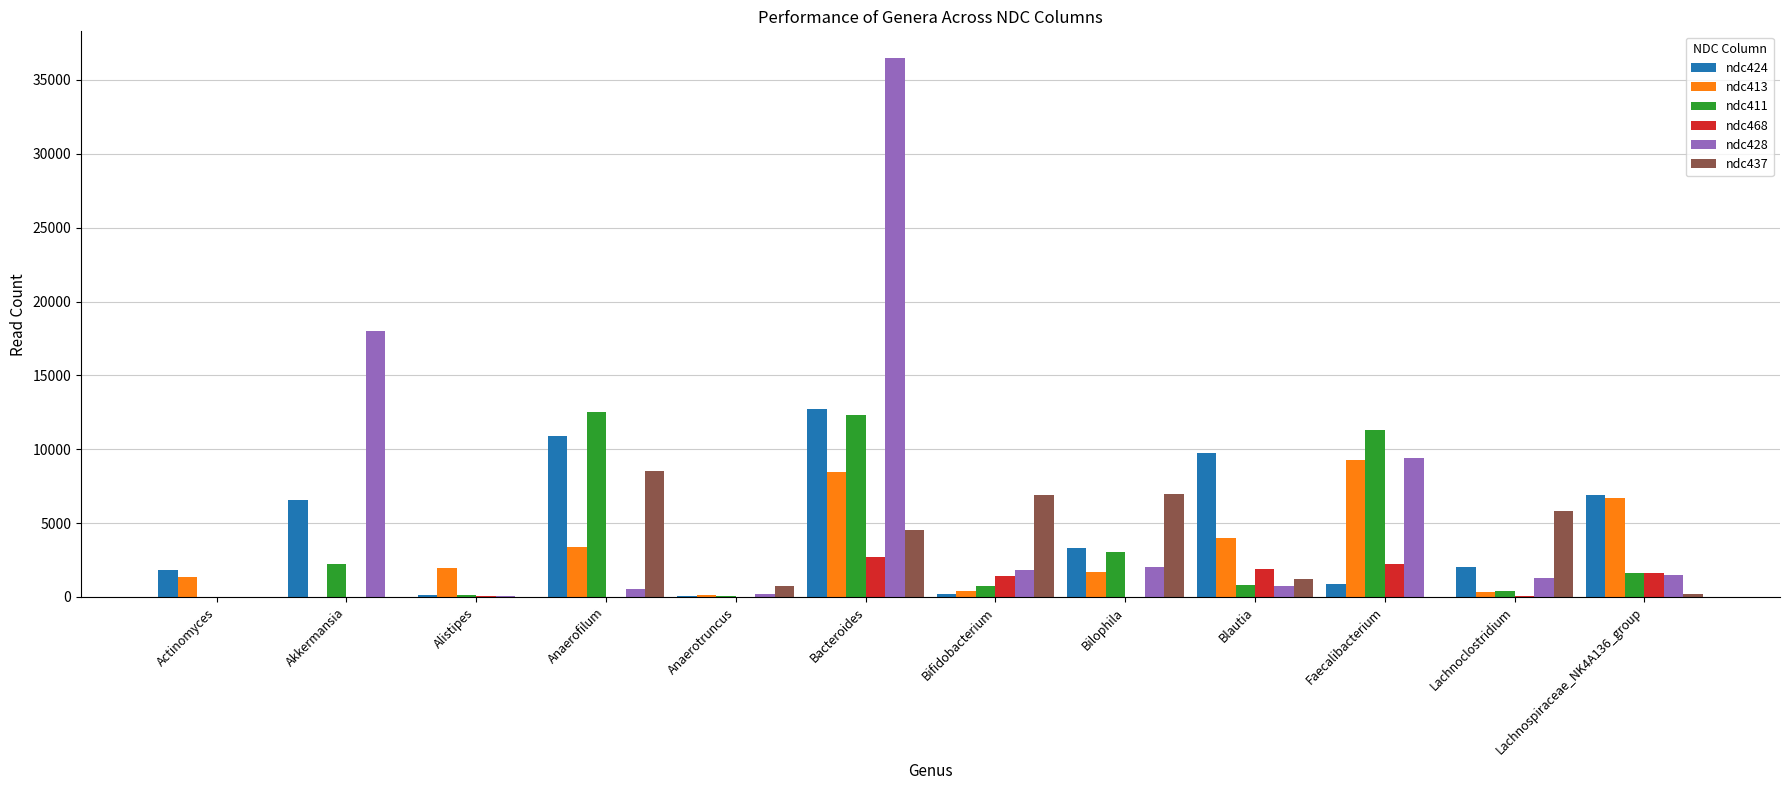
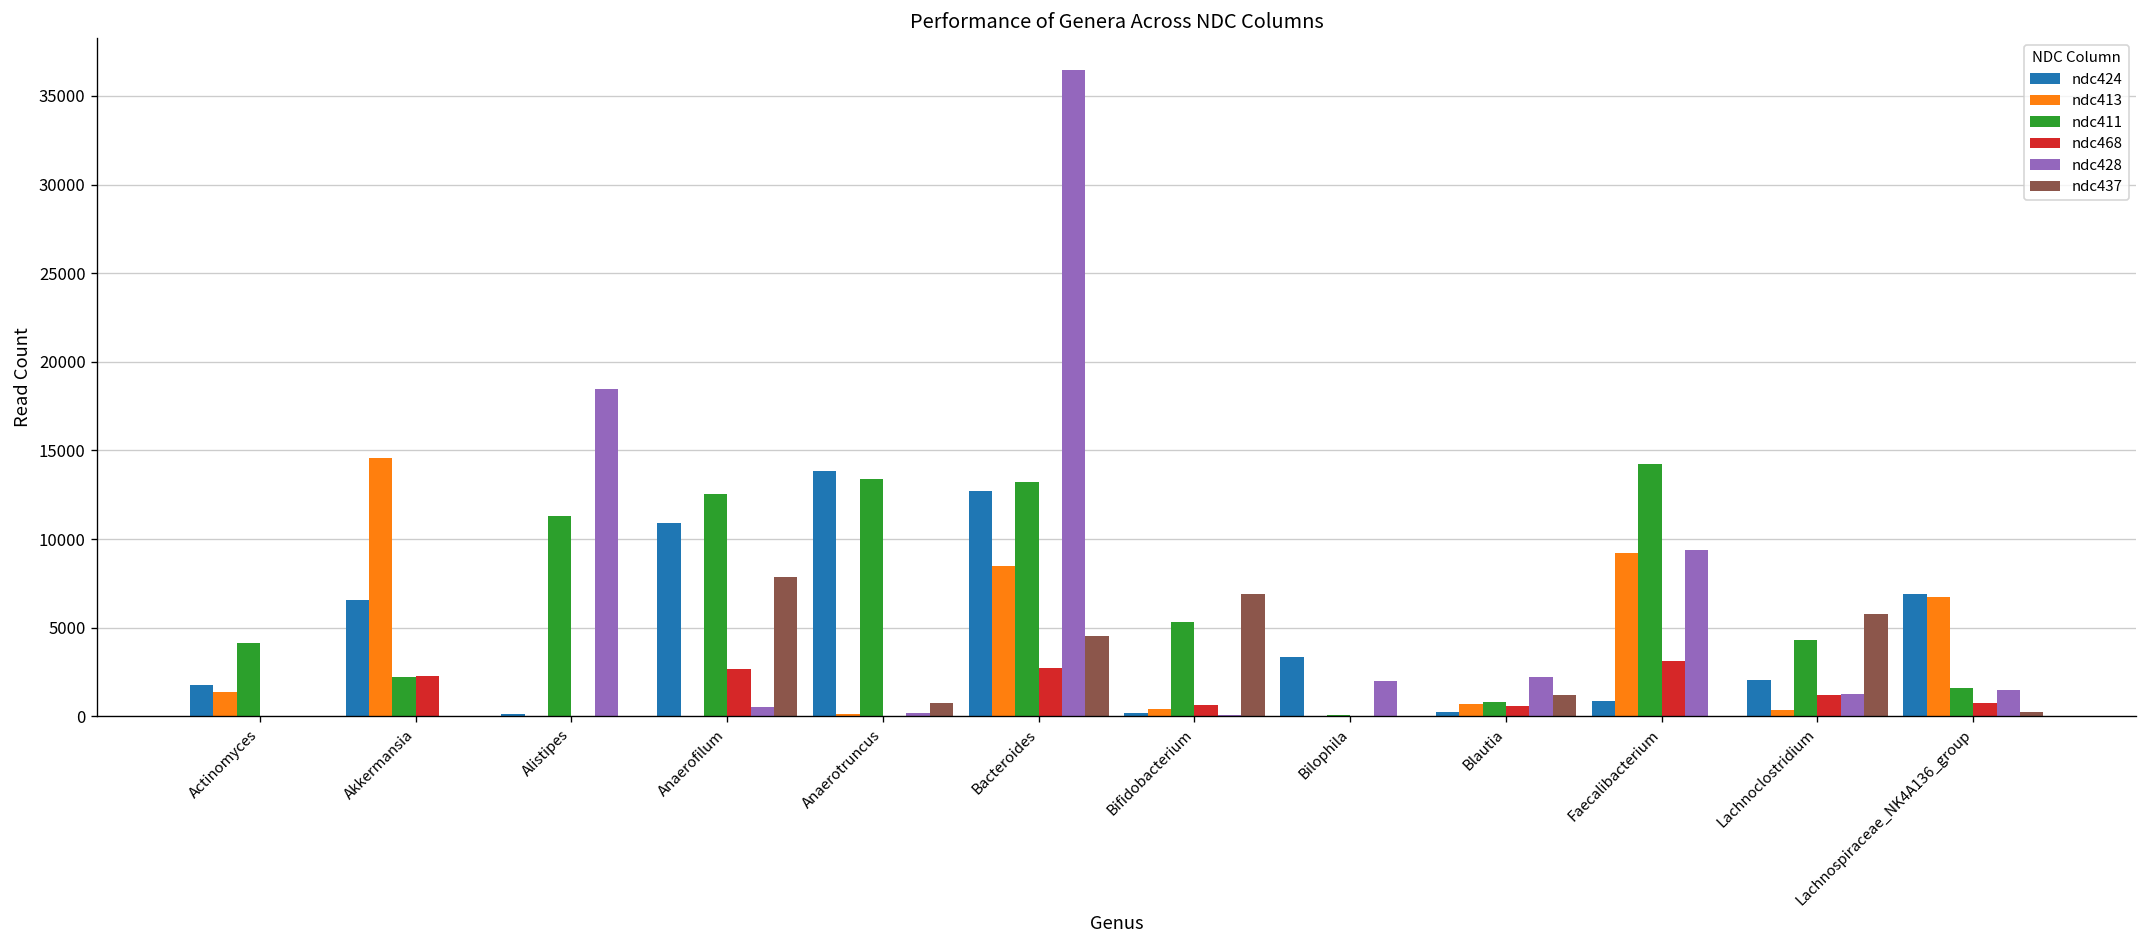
ndc411, Actinomyces: 0 -> 4100
ndc413, Akkermansia: 0 -> 14600
ndc468, Akkermansia: 0 -> 2300
ndc428, Akkermansia: 18000 -> 0
ndc413, Alistipes: 1900 -> 0
ndc411, Alistipes: 100 -> 11300
ndc428, Alistipes: 100 -> 18500
ndc413, Anaerofilum: 3400 -> 0
ndc468, Anaerofilum: 0 -> 2700
ndc437, Anaerofilum: 8500 -> 7900
ndc424, Anaerotruncus: 100 -> 13900
ndc411, Anaerotruncus: 0 -> 13400
ndc411, Bacteroides: 12300 -> 13200
ndc411, Bifidobacterium: 800 -> 5300
ndc468, Bifidobacterium: 1400 -> 600
ndc428, Bifidobacterium: 1800 -> 0
ndc413, Bilophila: 1700 -> 0
ndc411, Bilophila: 3000 -> 100
ndc437, Bilophila: 7000 -> 0
ndc424, Blautia: 9700 -> 300
ndc413, Blautia: 4000 -> 700
ndc468, Blautia: 1900 -> 600
ndc428, Blautia: 700 -> 2200
ndc411, Faecalibacterium: 11300 -> 14200
ndc468, Faecalibacterium: 2300 -> 3100
ndc411, Lachnoclostridium: 400 -> 4300
ndc468, Lachnoclostridium: 100 -> 1200
ndc468, Lachnospiraceae_NK4A136_group: 1600 -> 800
